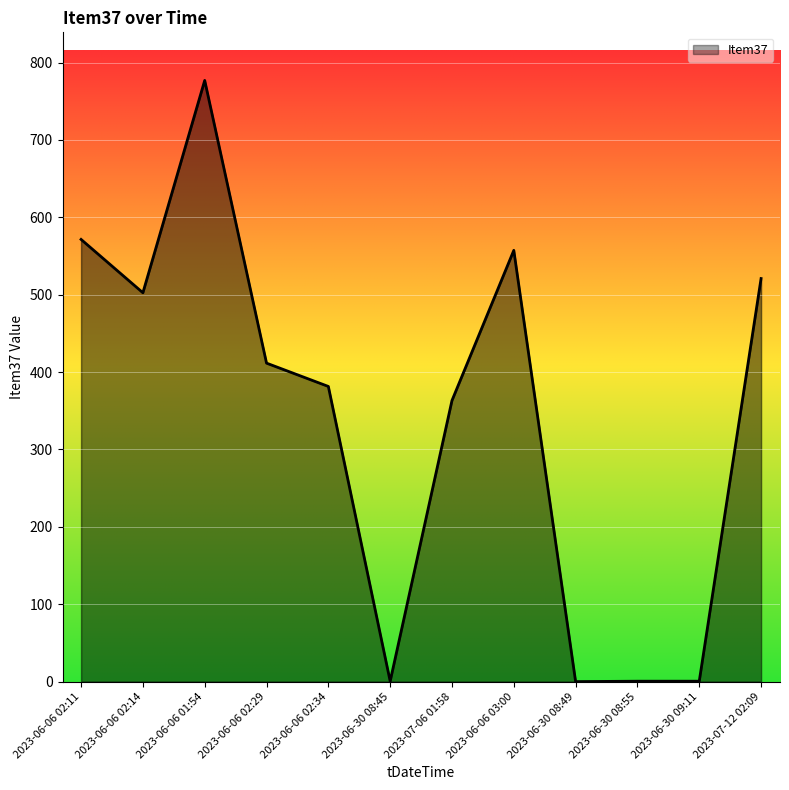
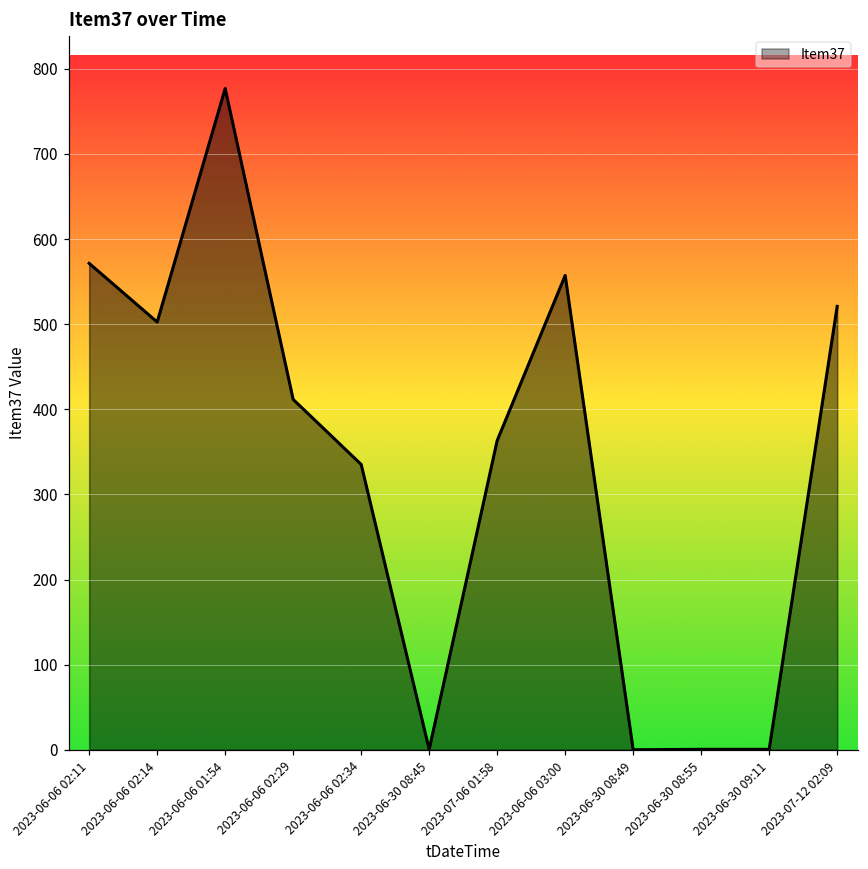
2023-06-06 02:34: 380 -> 340
